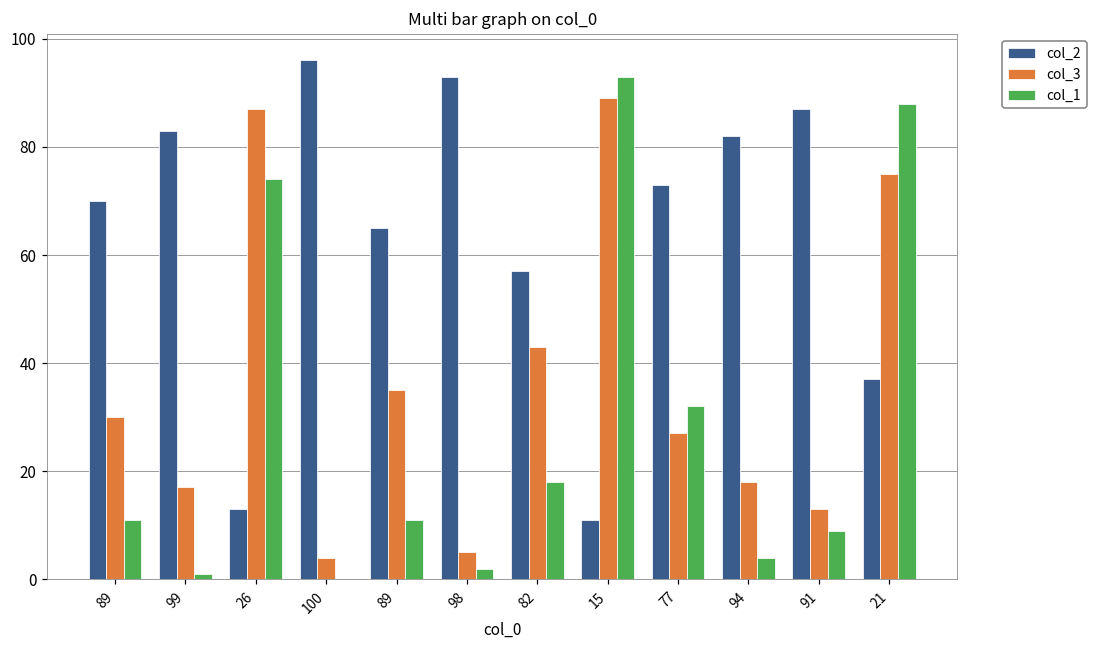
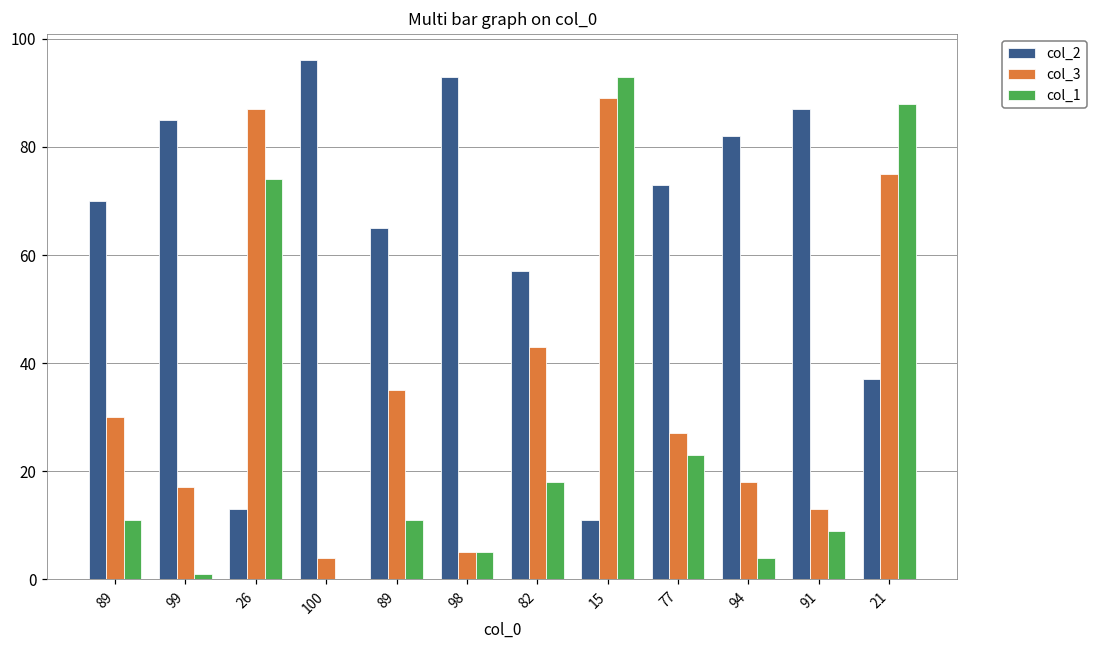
col_2, 99: 83 -> 85
col_1, 98: 2 -> 5
col_1, 77: 32 -> 23
